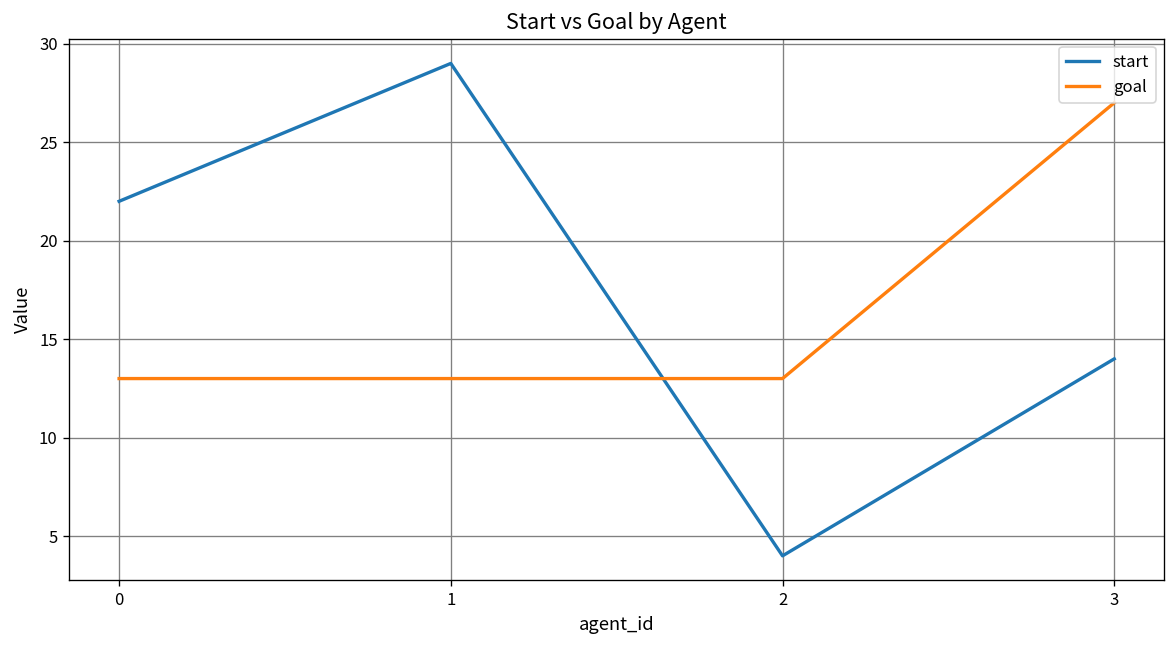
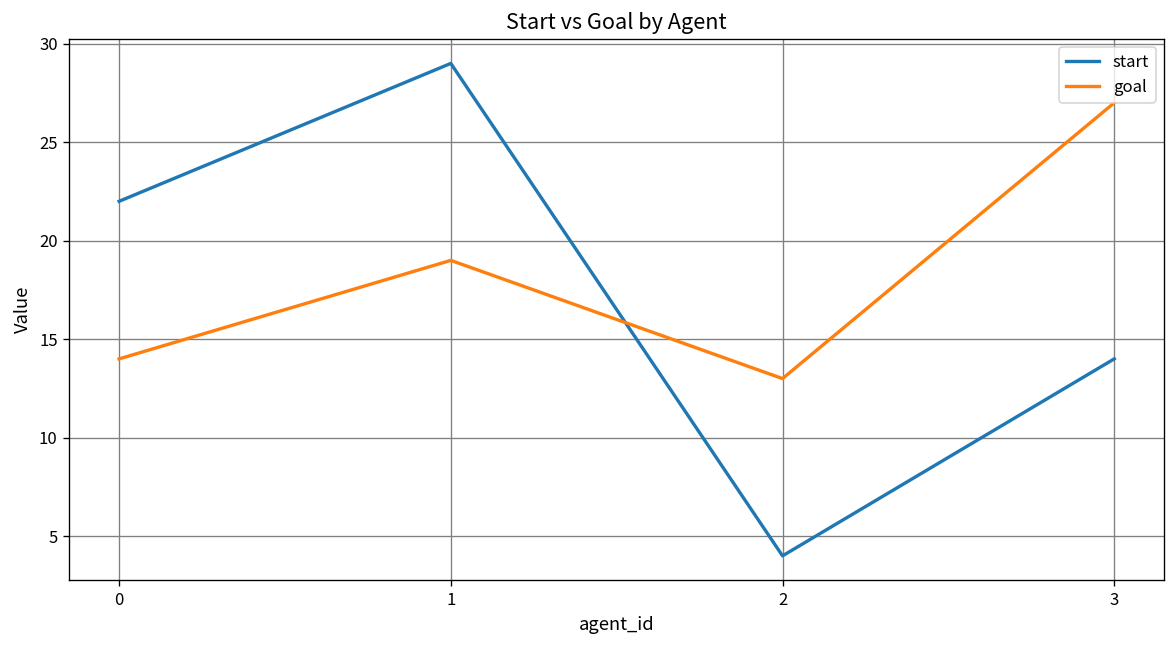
goal, 0: 13 -> 14
goal, 1: 13 -> 19
